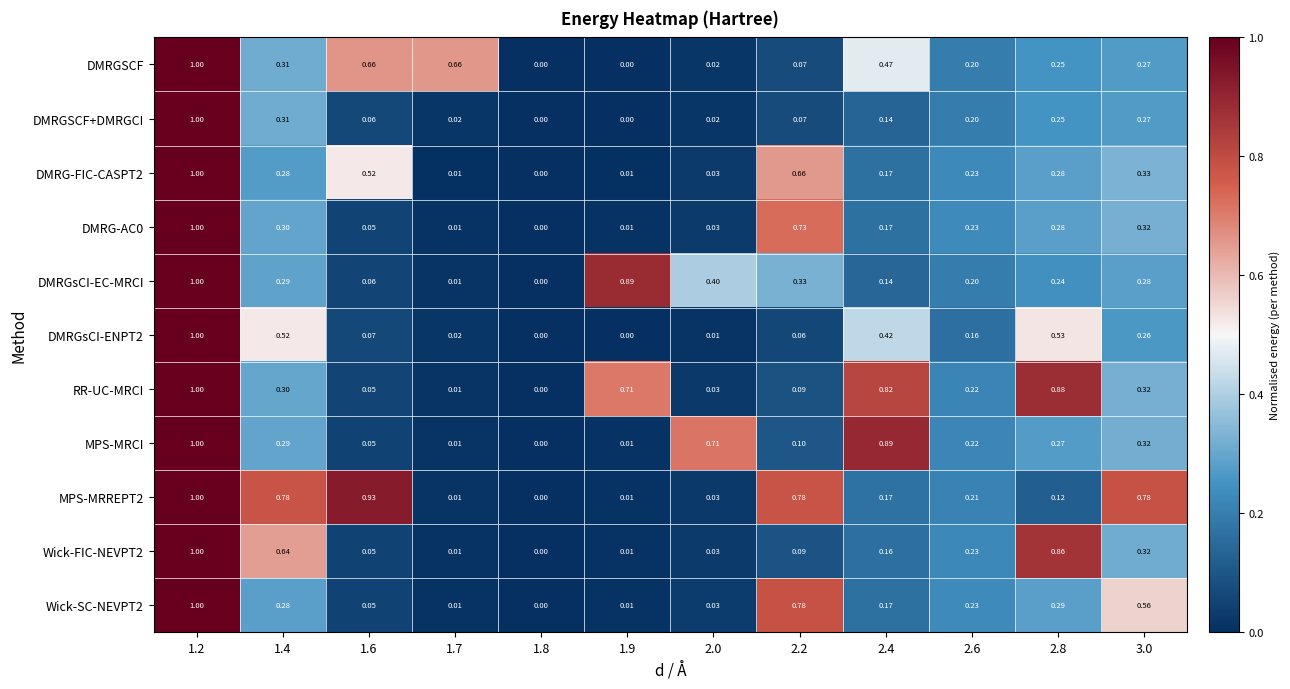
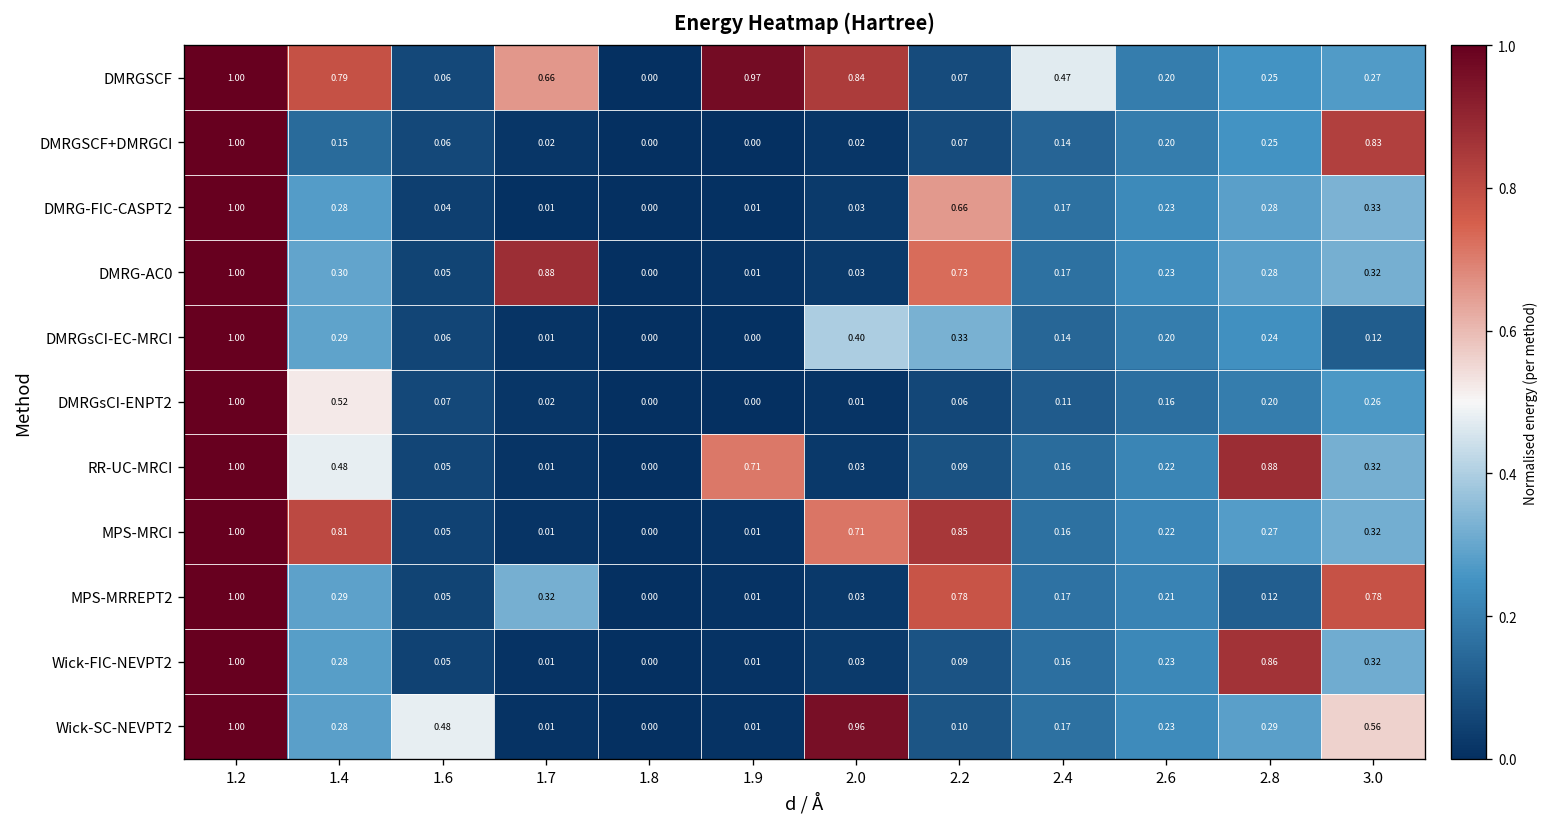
DMRGSCF, 1.4: 0.31 -> 0.79
DMRGSCF, 1.6: 0.66 -> 0.06
DMRGSCF, 1.9: 0.00 -> 0.97
DMRGSCF, 2.0: 0.02 -> 0.84
DMRGSCF+DMRGCI, 1.4: 0.31 -> 0.15
DMRGSCF+DMRGCI, 3.0: 0.27 -> 0.83
DMRG-FIC-CASPT2, 1.6: 0.52 -> 0.04
DMRG-AC0, 1.7: 0.01 -> 0.88
DMRGsCI-EC-MRCI, 1.9: 0.89 -> 0.00
DMRGsCI-EC-MRCI, 3.0: 0.28 -> 0.12
DMRGsCI-ENPT2, 2.4: 0.42 -> 0.11
DMRGsCI-ENPT2, 2.8: 0.53 -> 0.20
RR-UC-MRCI, 1.4: 0.30 -> 0.48
RR-UC-MRCI, 2.4: 0.82 -> 0.16
MPS-MRCI, 1.4: 0.29 -> 0.81
MPS-MRCI, 2.2: 0.10 -> 0.85
MPS-MRCI, 2.4: 0.89 -> 0.16
MPS-MRREPT2, 1.4: 0.78 -> 0.29
MPS-MRREPT2, 1.6: 0.93 -> 0.05
MPS-MRREPT2, 1.7: 0.01 -> 0.32
Wick-FIC-NEVPT2, 1.4: 0.64 -> 0.28
Wick-SC-NEVPT2, 1.6: 0.05 -> 0.48
Wick-SC-NEVPT2, 2.0: 0.03 -> 0.96
Wick-SC-NEVPT2, 2.2: 0.78 -> 0.10
